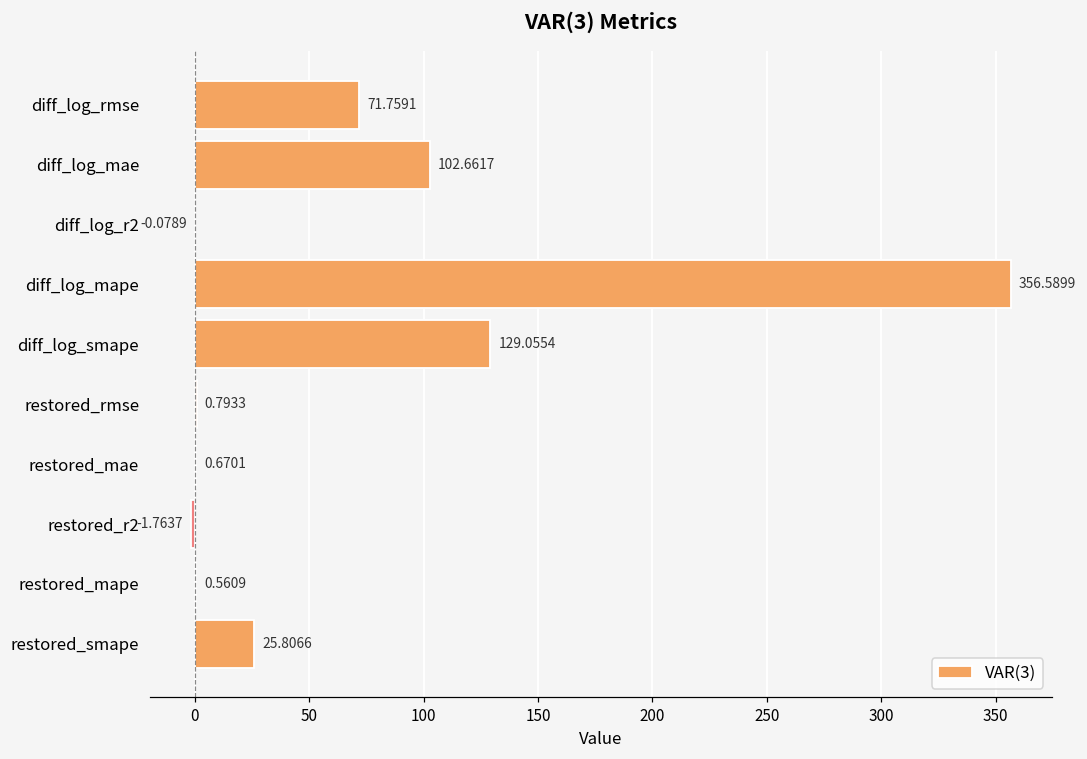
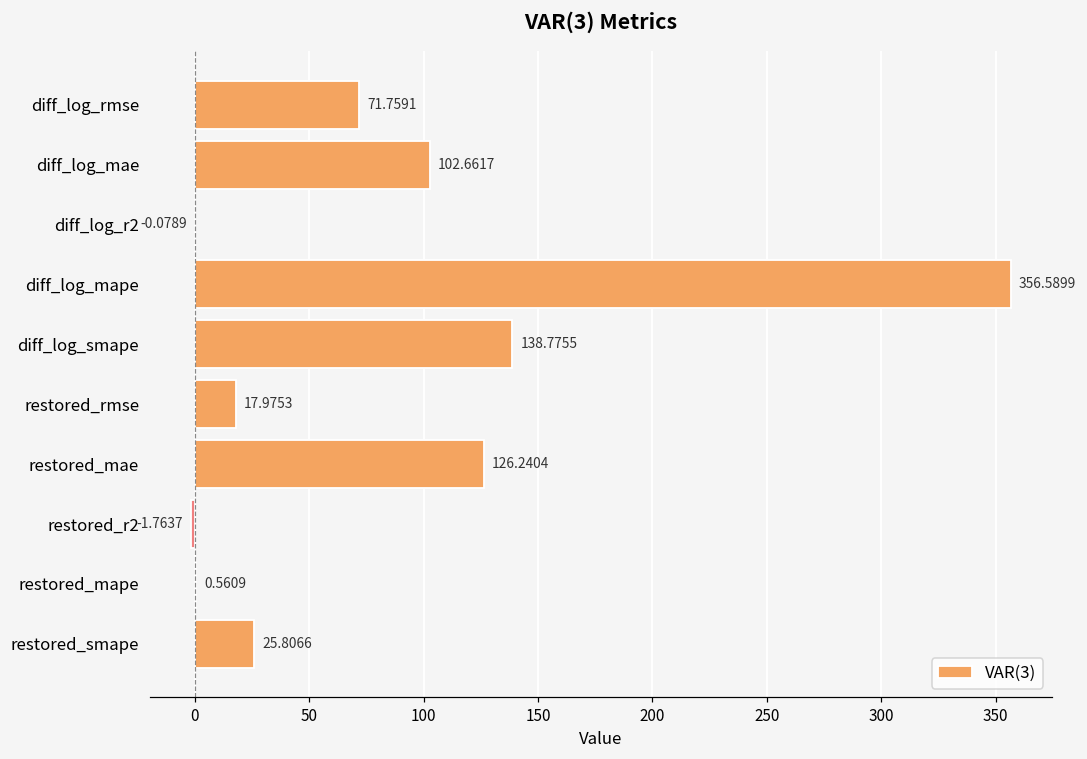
diff_log_smape: 129.0554 -> 138.7755
restored_rmse: 0.7933 -> 17.9753
restored_mae: 0.6701 -> 126.2404
